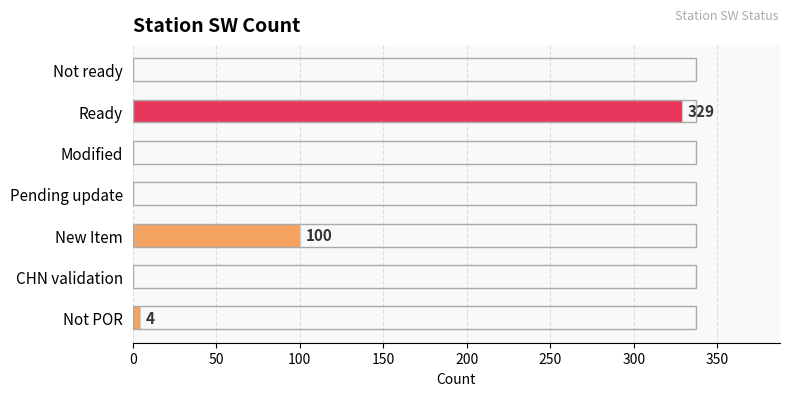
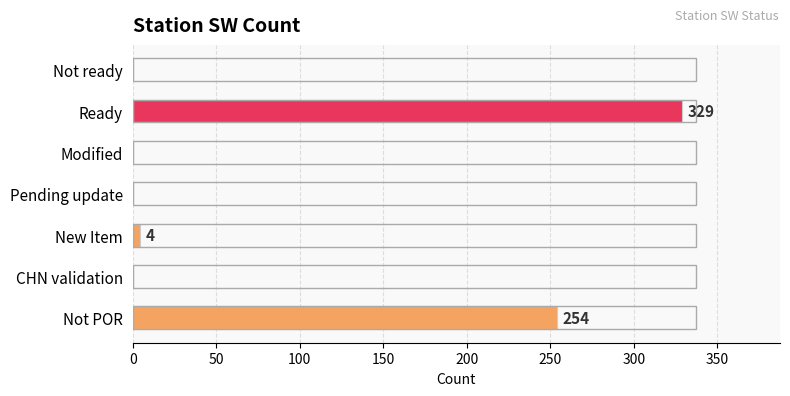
New Item: 100 -> 4
Not POR: 4 -> 254
